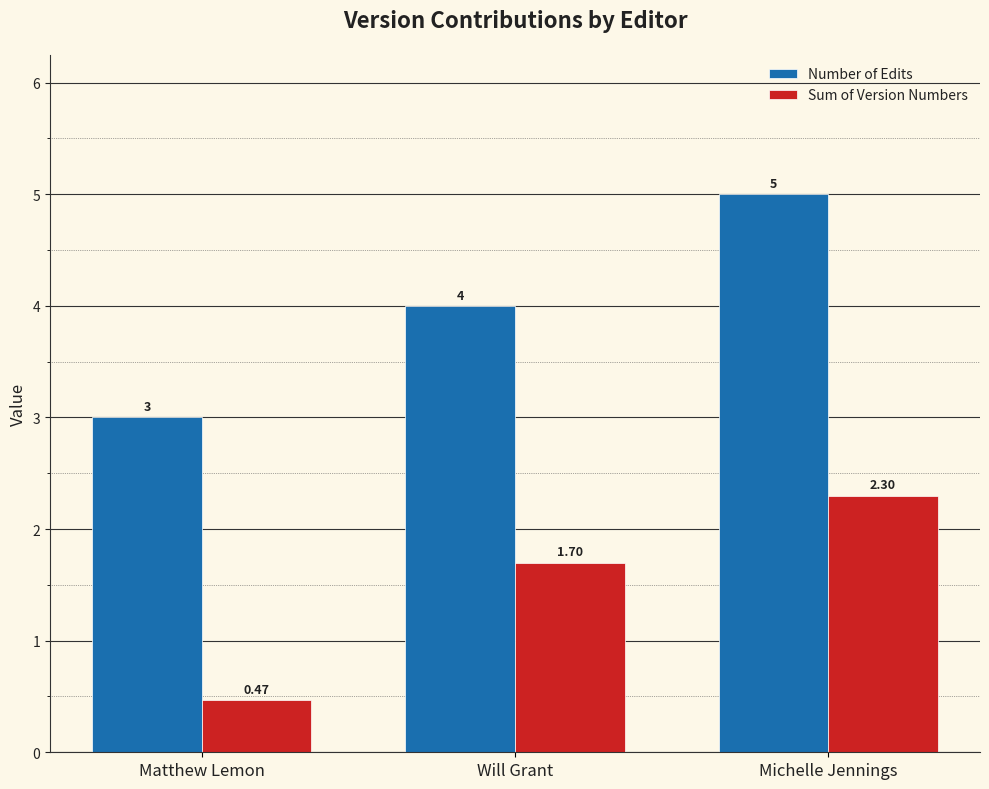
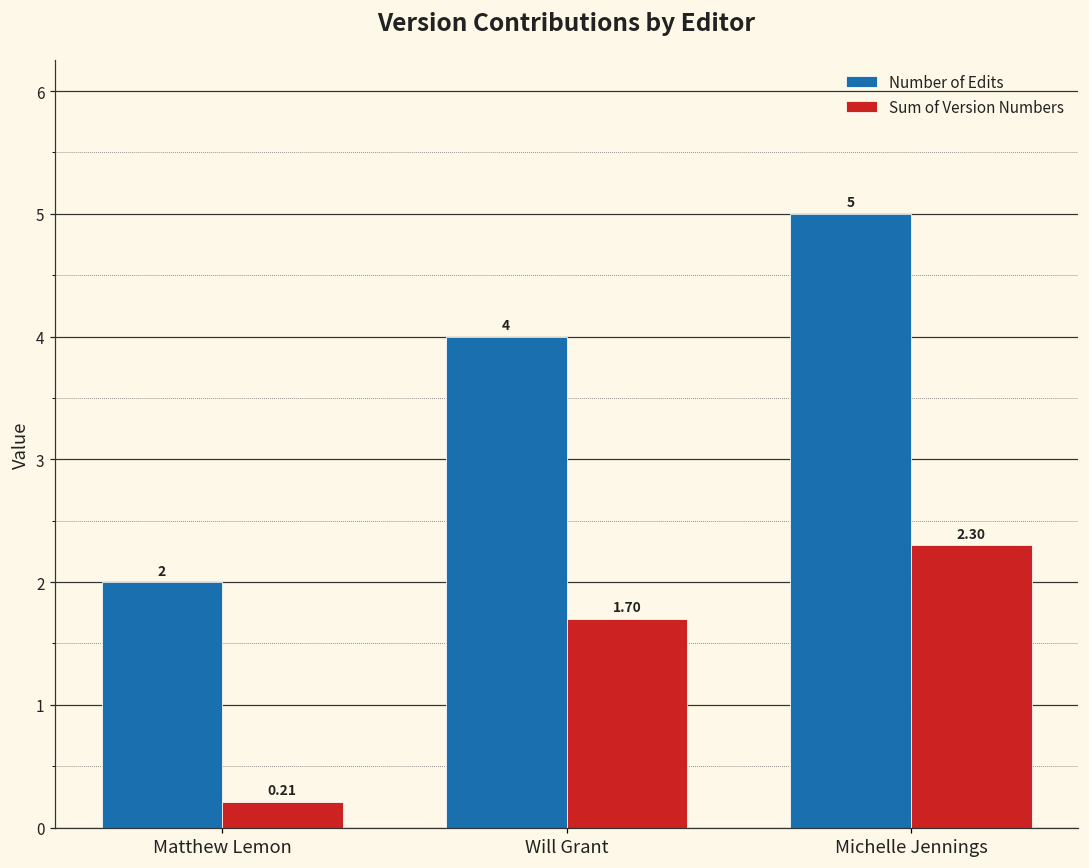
Number of Edits, Matthew Lemon: 3 -> 2
Sum of Version Numbers, Matthew Lemon: 0.47 -> 0.21
